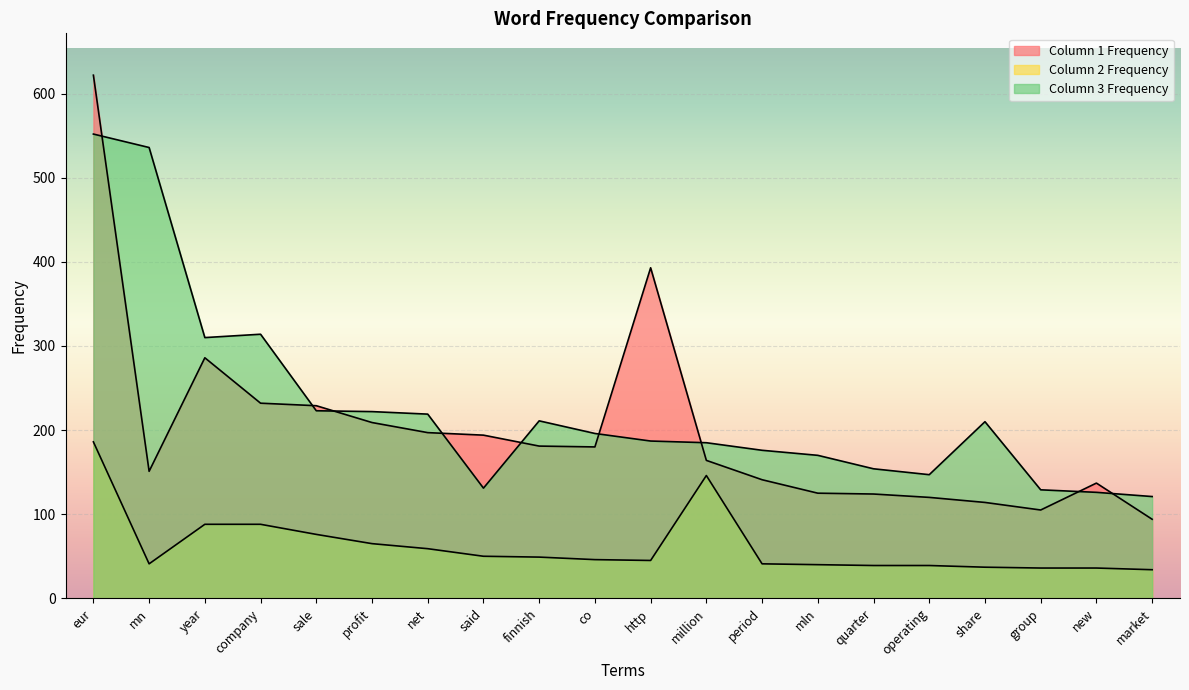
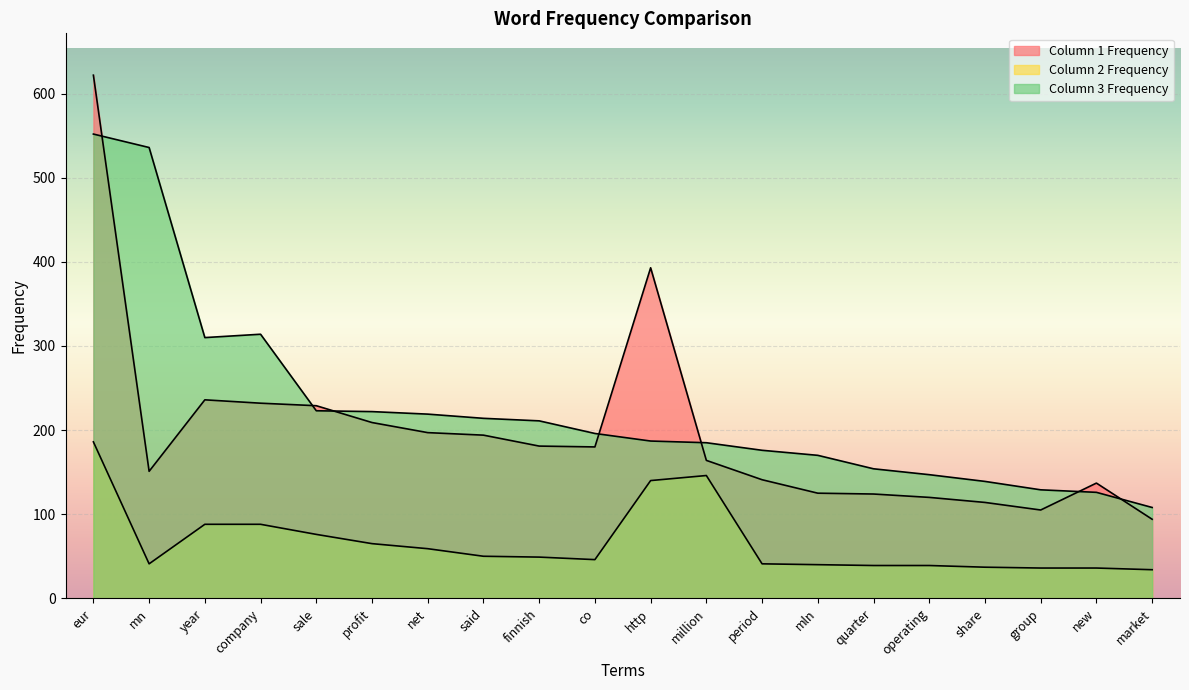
Column 1 Frequency, year: 290 -> 240
Column 3 Frequency, said: 130 -> 210
Column 2 Frequency, http: 50 -> 140
Column 3 Frequency, share: 210 -> 140
Column 3 Frequency, market: 120 -> 110
